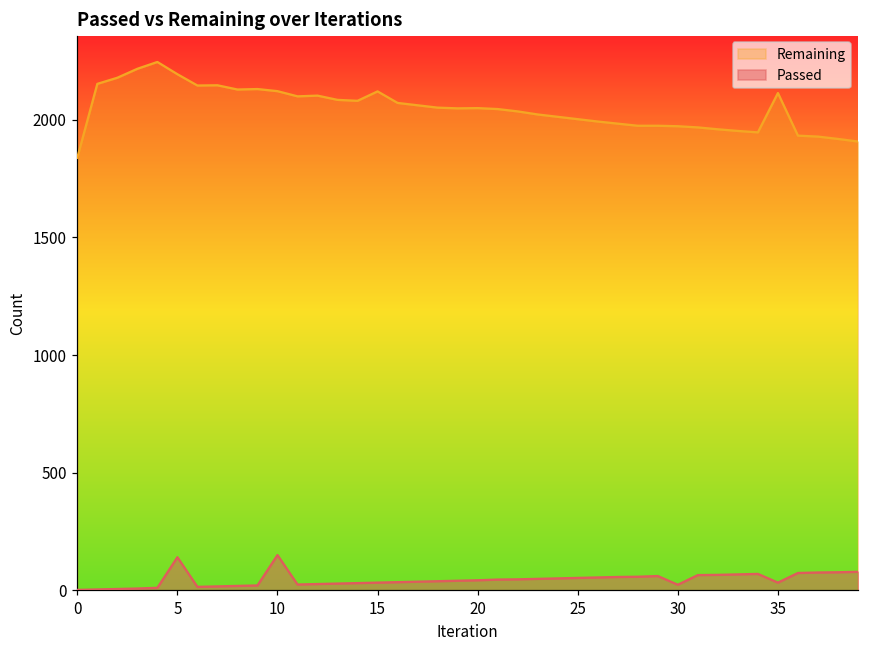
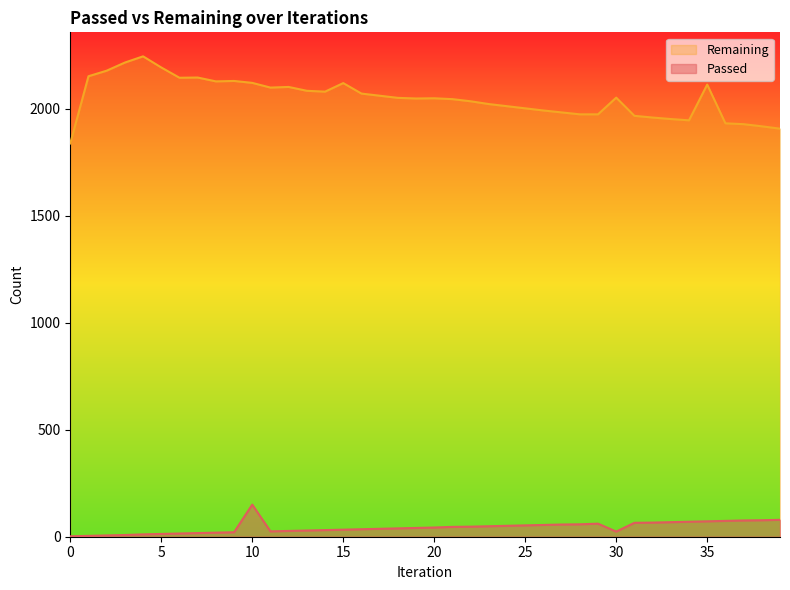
Passed, 5: 140 -> 10
Remaining, 30: 1970 -> 2050
Passed, 35: 30 -> 70
